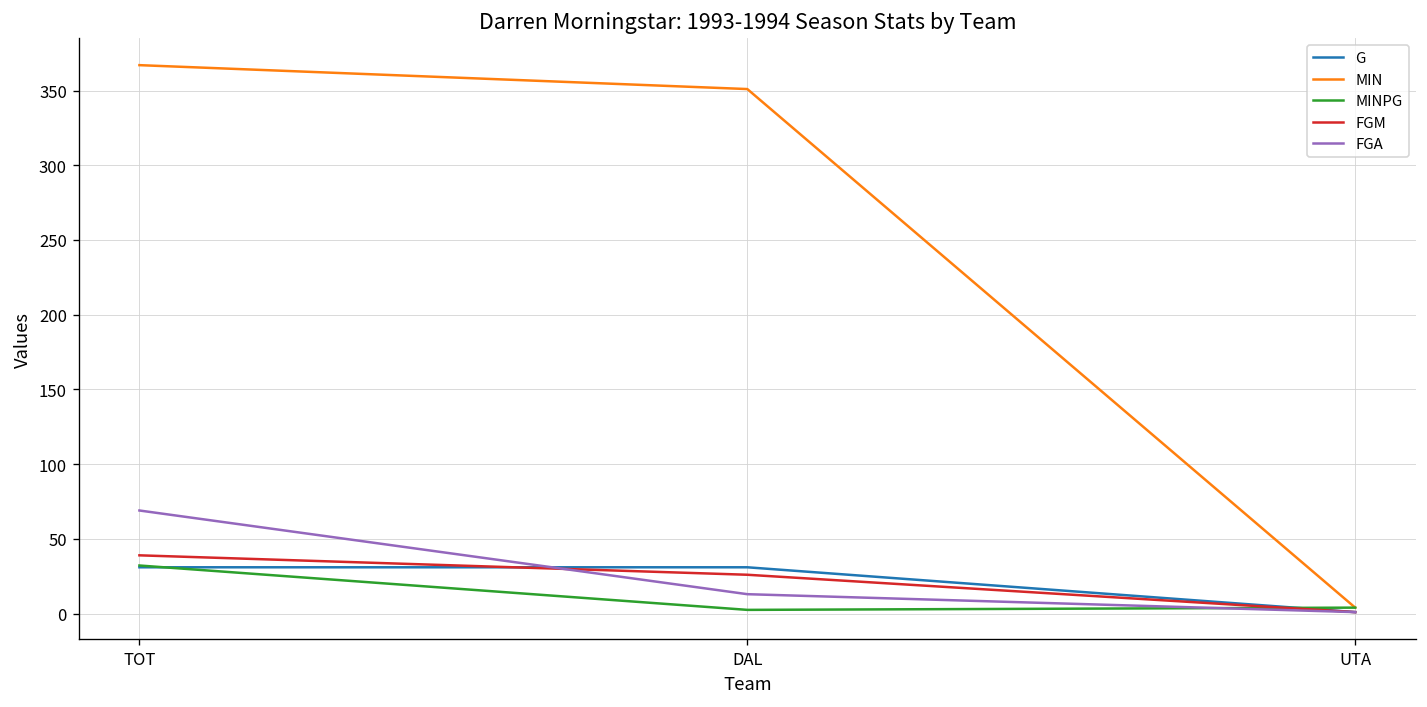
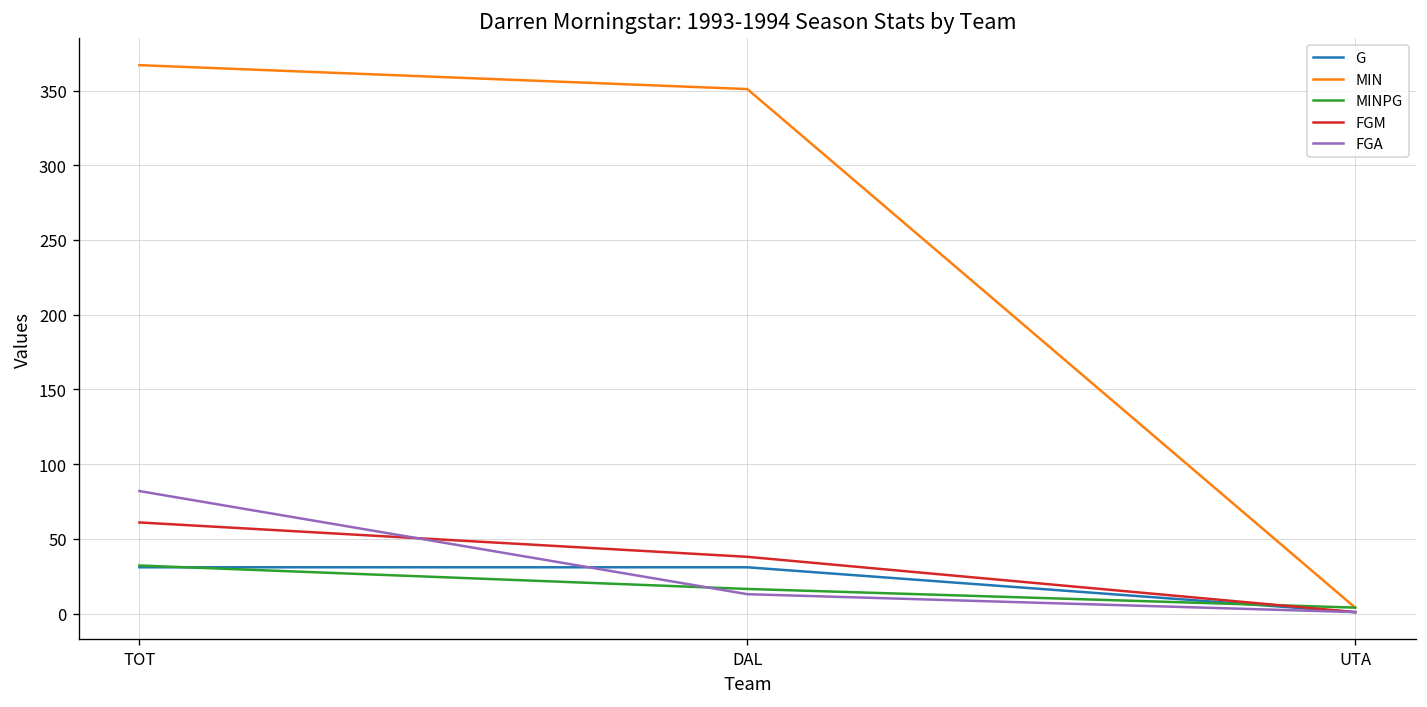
FGM, TOT: 39 -> 61
FGA, TOT: 69 -> 82
MINPG, DAL: 3 -> 17
FGM, DAL: 26 -> 38
